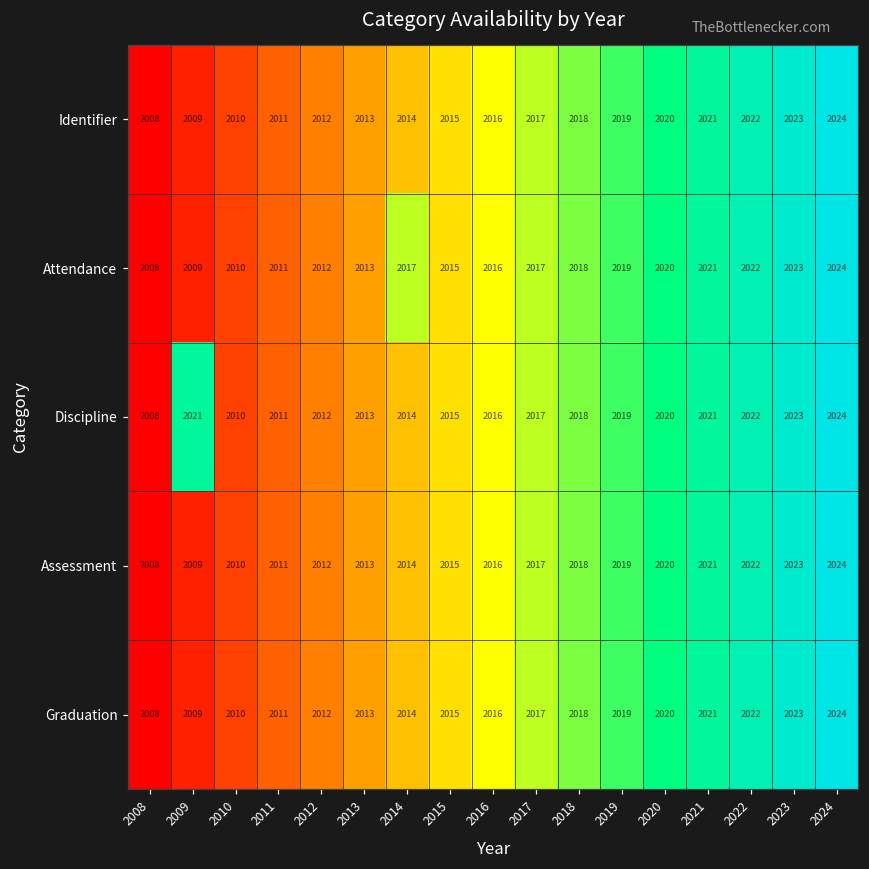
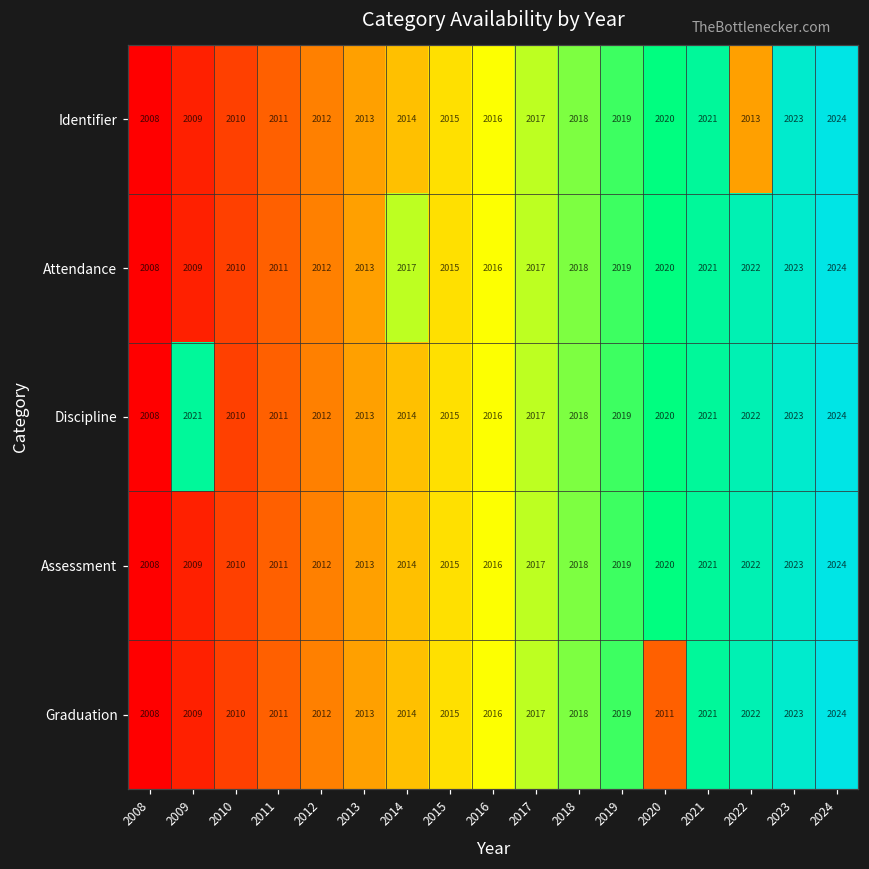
Identifier, 2022: 2022 -> 2013
Graduation, 2020: 2020 -> 2011
